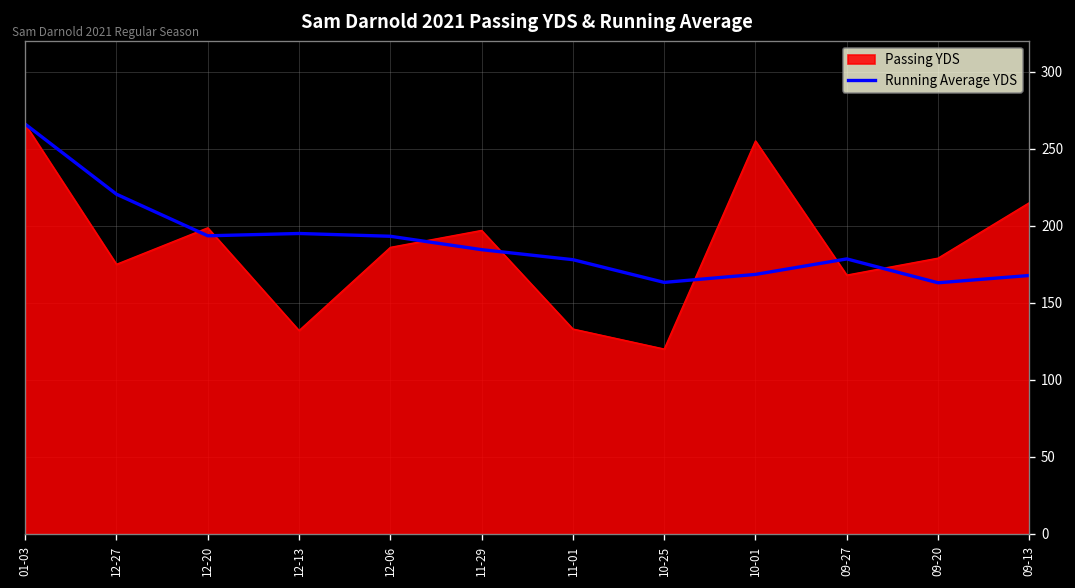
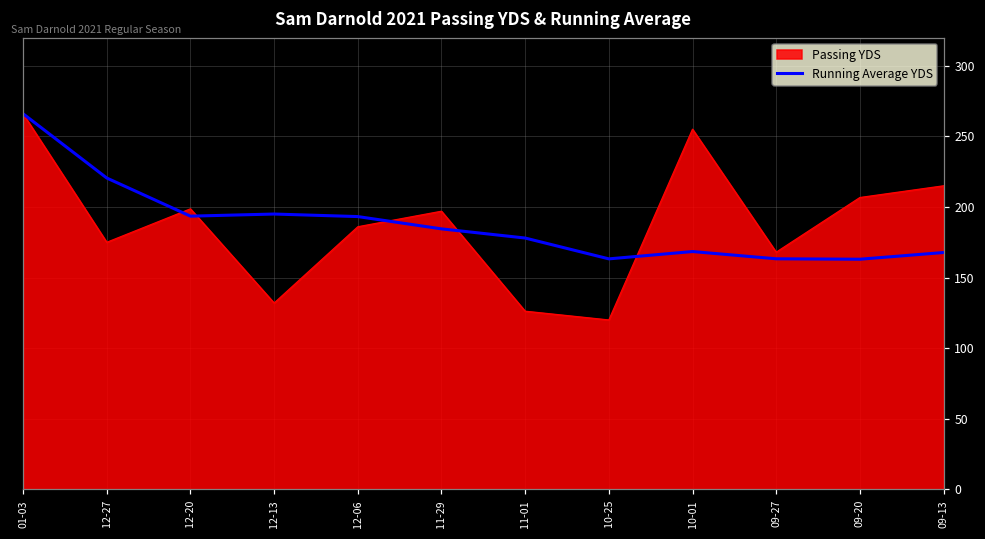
Passing YDS, 11-01: 133 -> 126
Running Average YDS, 09-27: 179 -> 163
Passing YDS, 09-20: 179 -> 207
